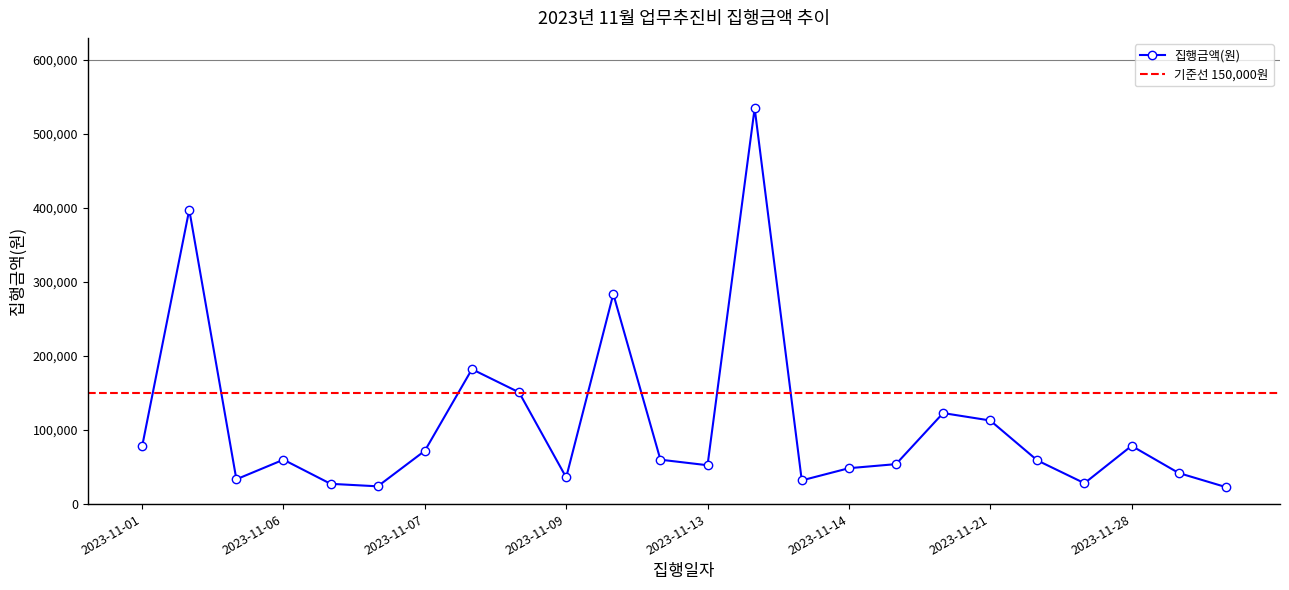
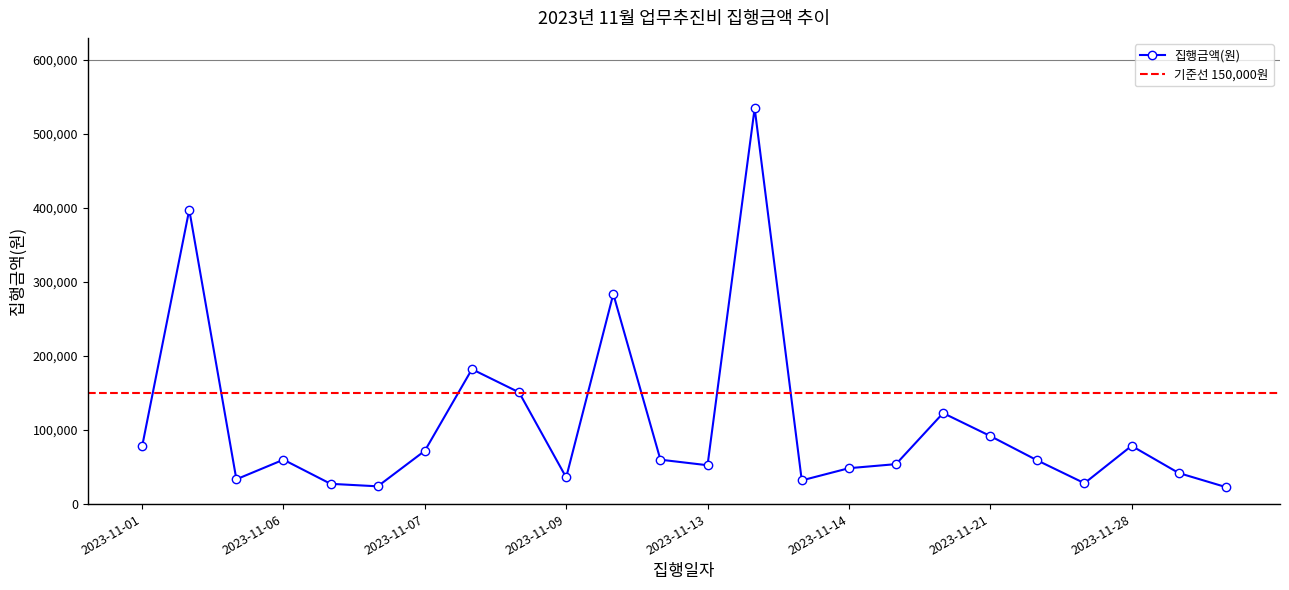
2023-11-21: 110,000 -> 90,000
